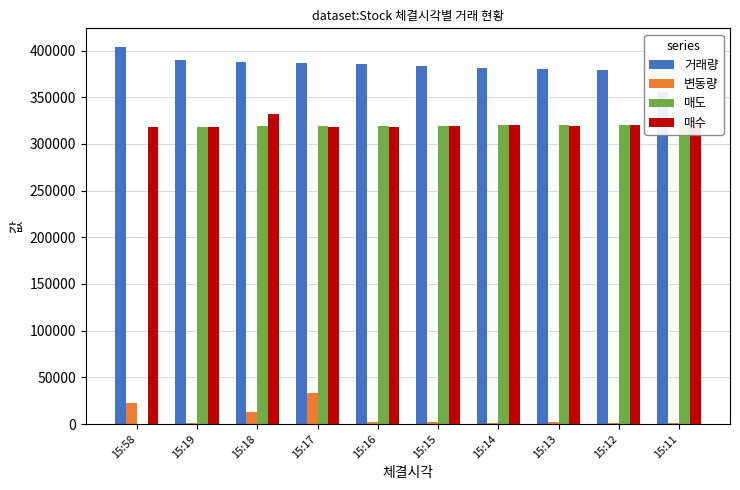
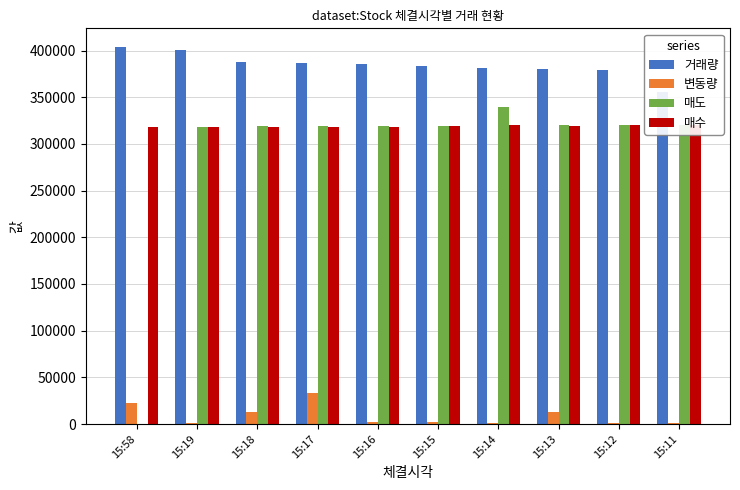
거래량, 15:19: 390000 -> 400000
매수, 15:18: 330000 -> 320000
매도, 15:14: 320000 -> 340000
변동량, 15:13: 0 -> 10000
